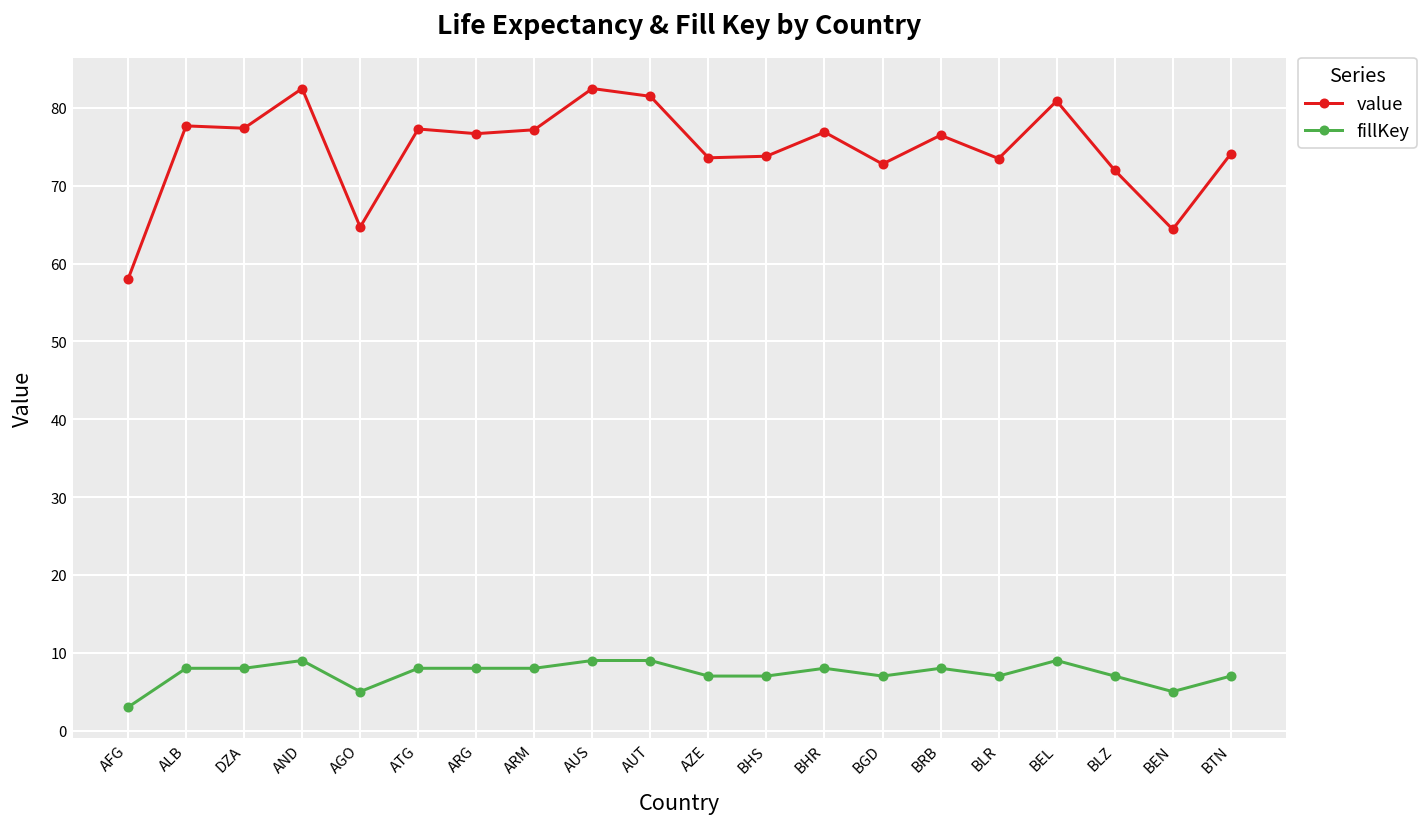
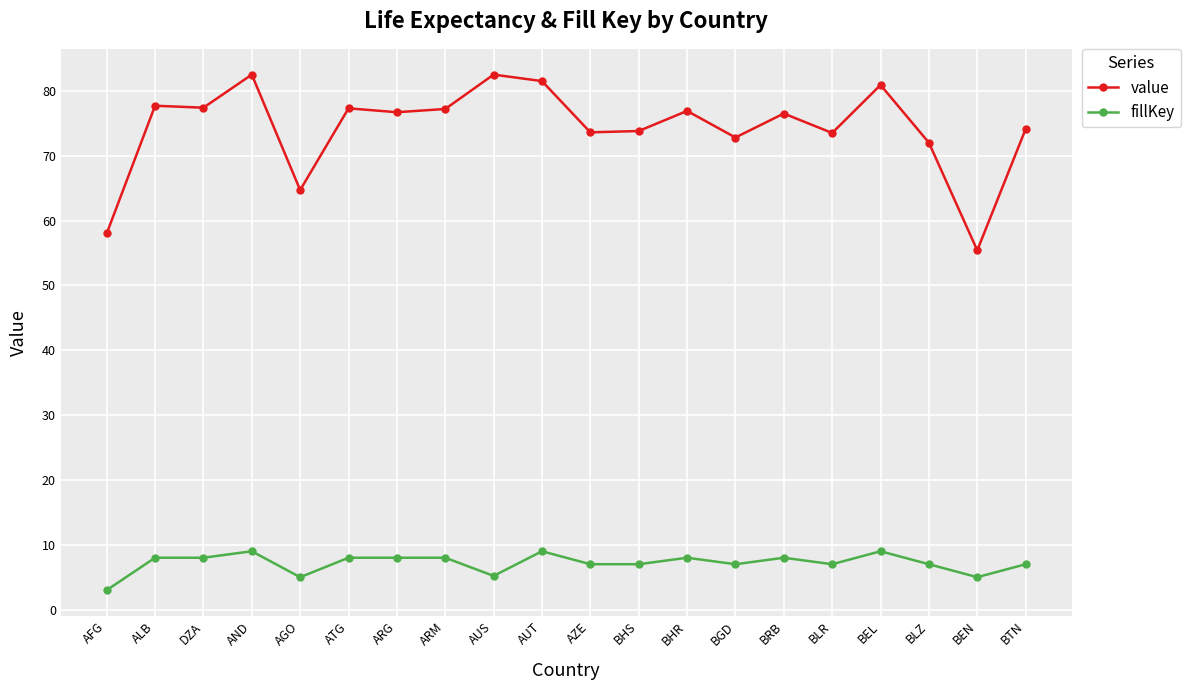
fillKey, AUS: 9 -> 5
value, BEN: 64 -> 55
